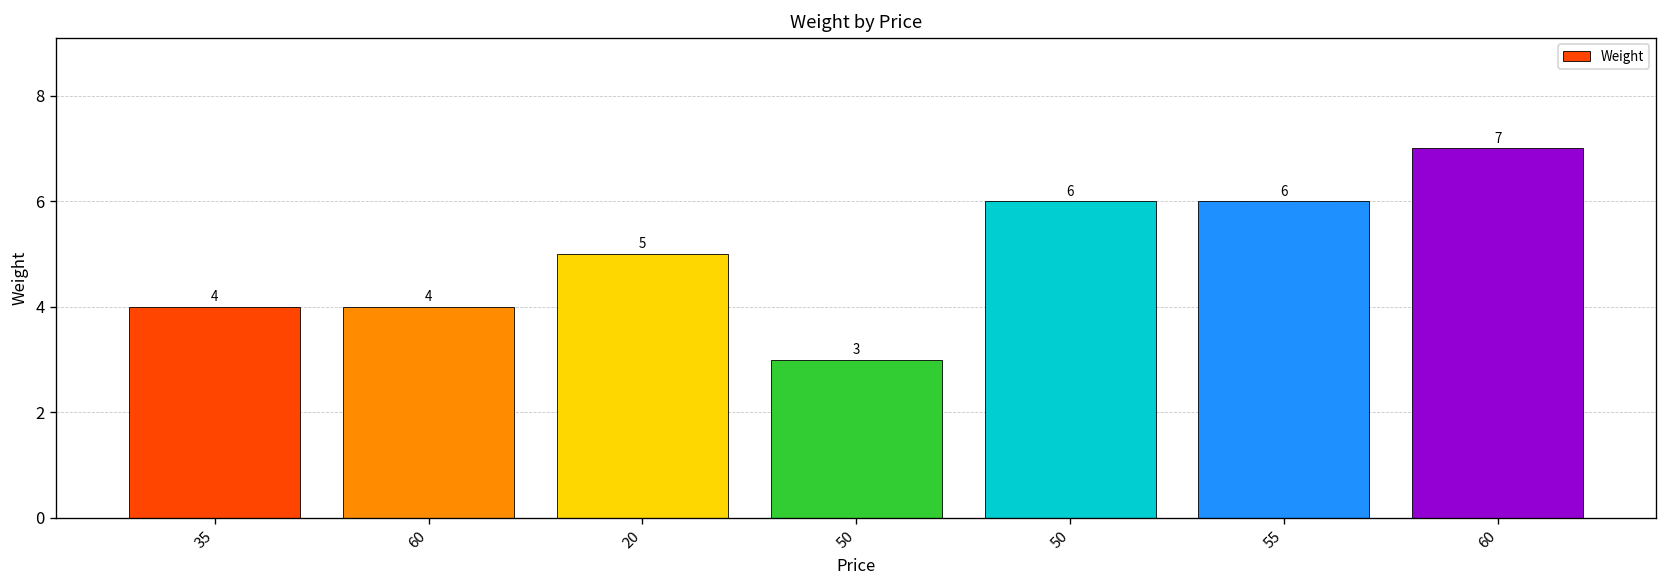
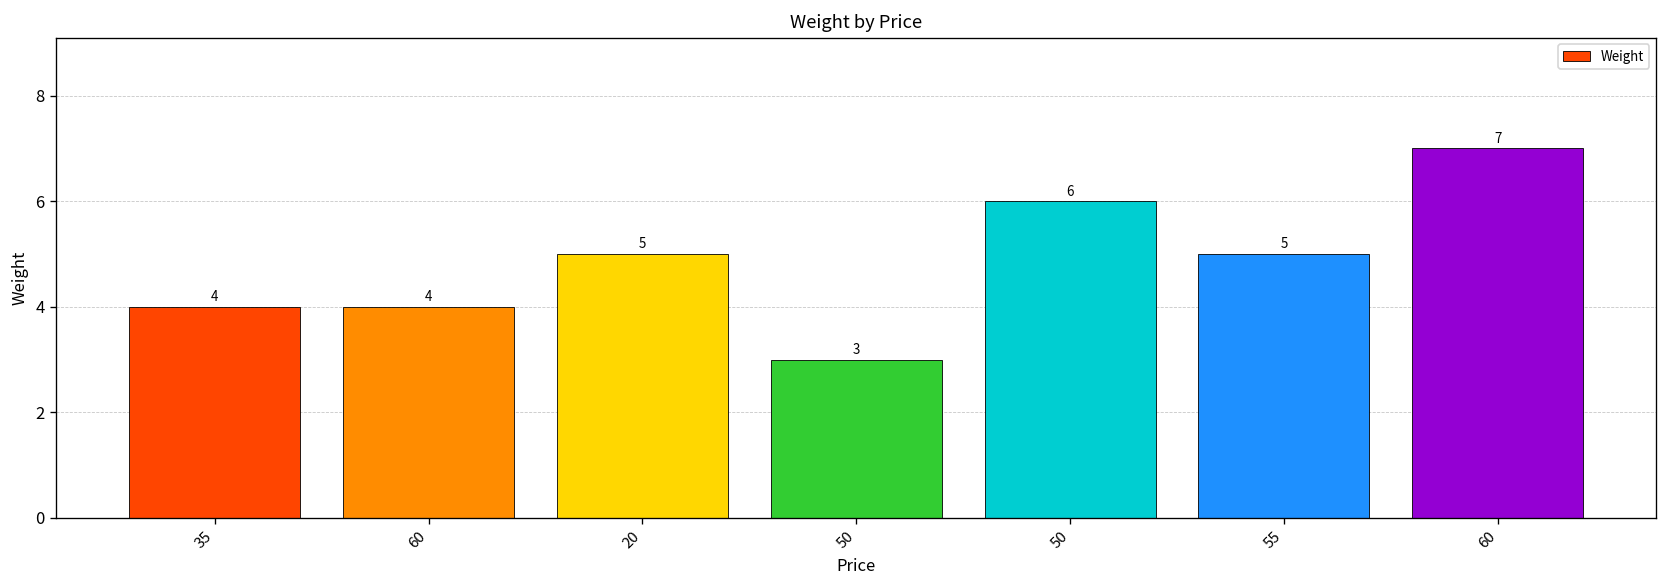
55: 6 -> 5
